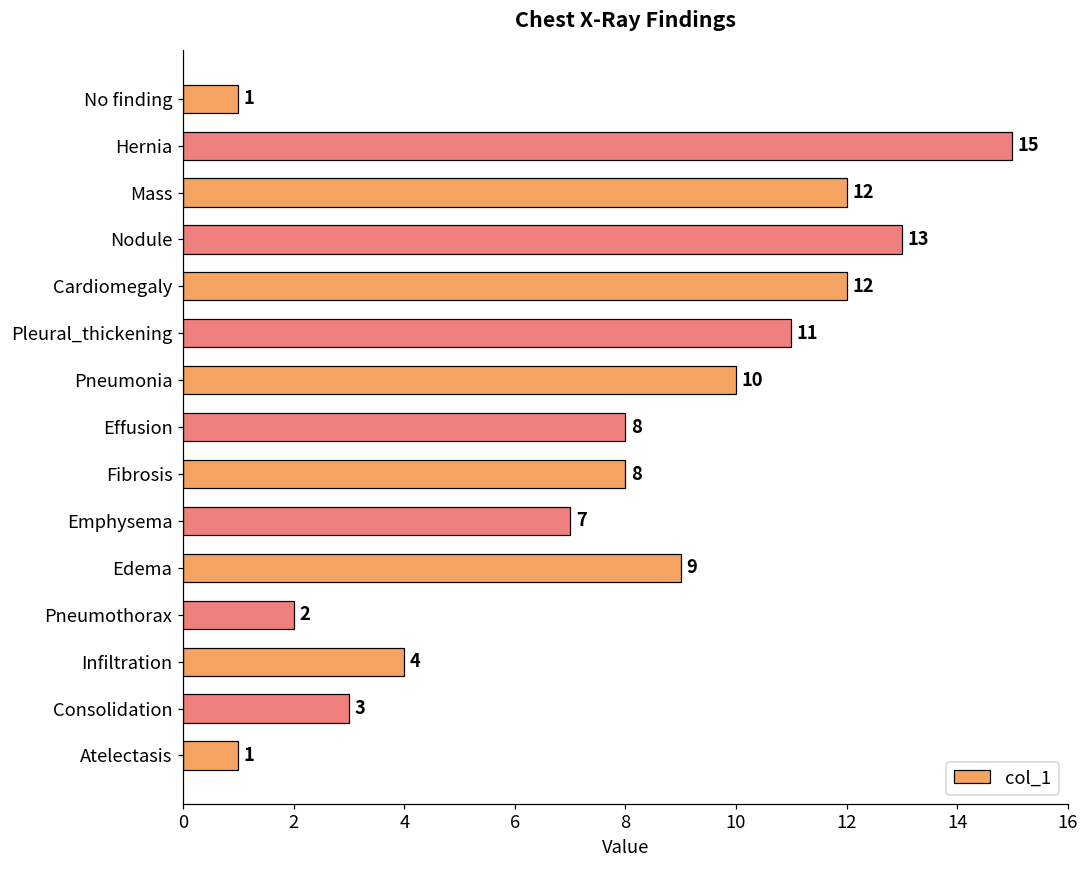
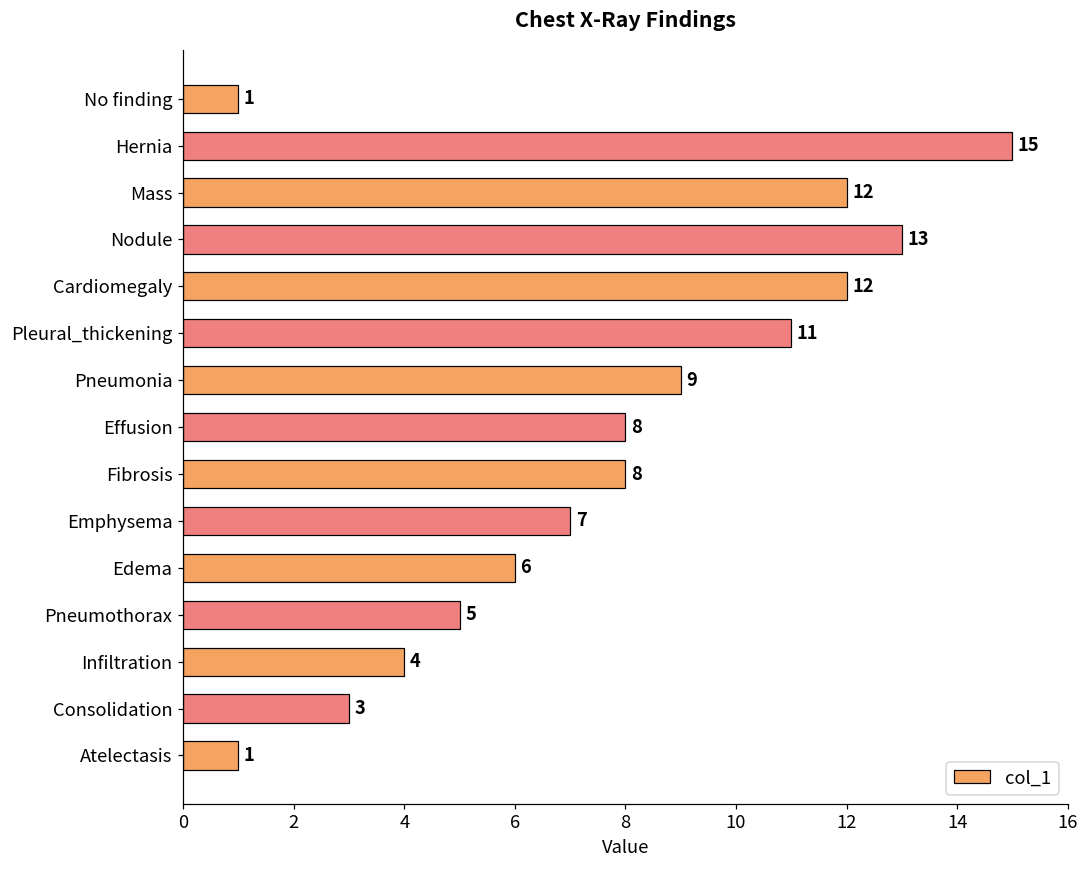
Pneumonia: 10 -> 9
Edema: 9 -> 6
Pneumothorax: 2 -> 5
